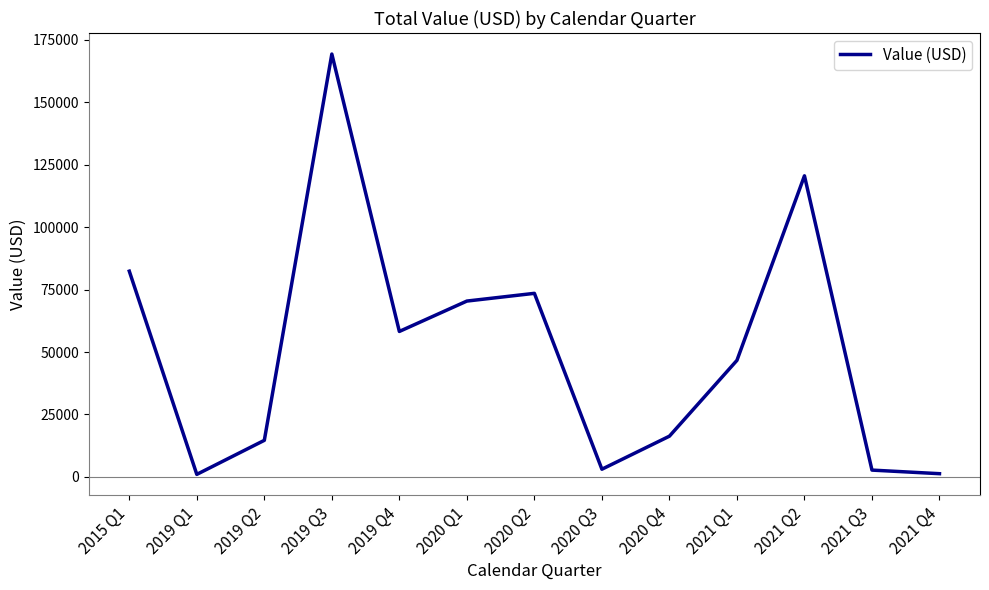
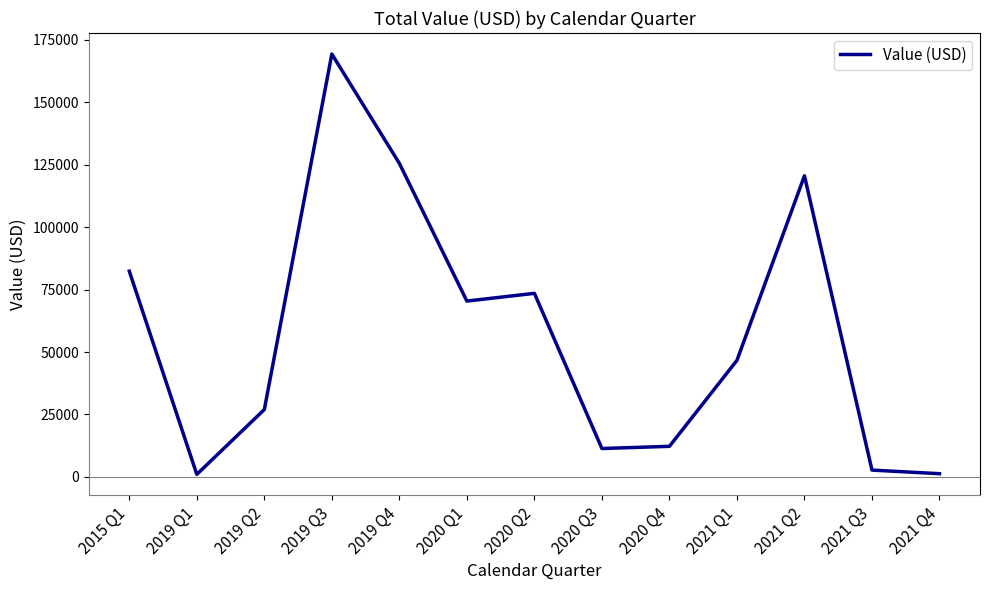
2019 Q2: 15000 -> 27000
2019 Q4: 58000 -> 126000
2020 Q3: 3000 -> 11000
2020 Q4: 16000 -> 12000
